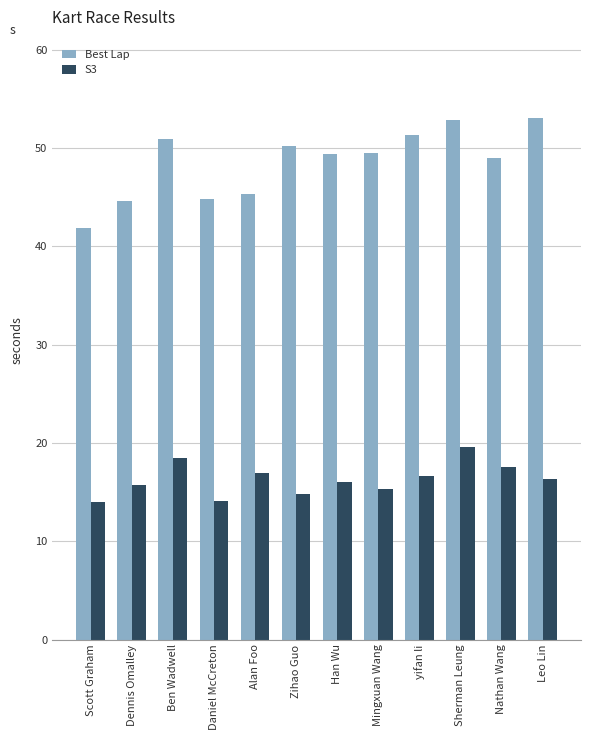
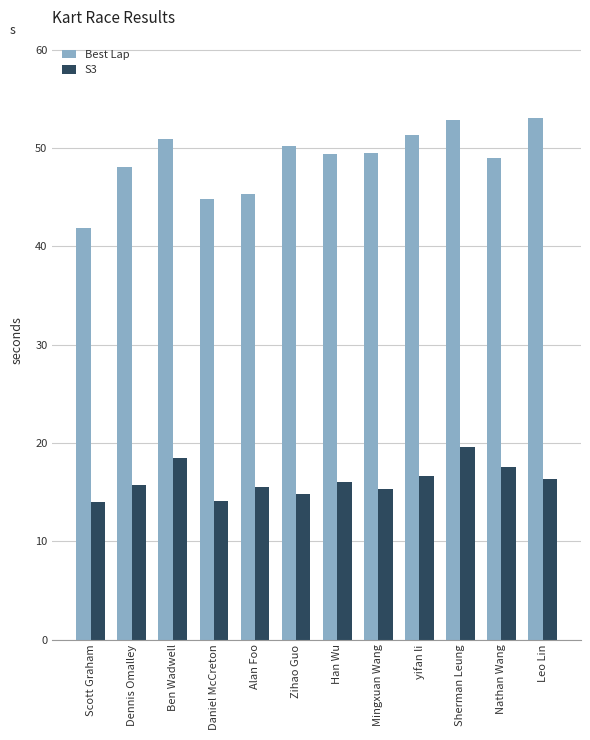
Best Lap, Dennis Omalley: 45 -> 48
S3, Alan Foo: 17 -> 16
